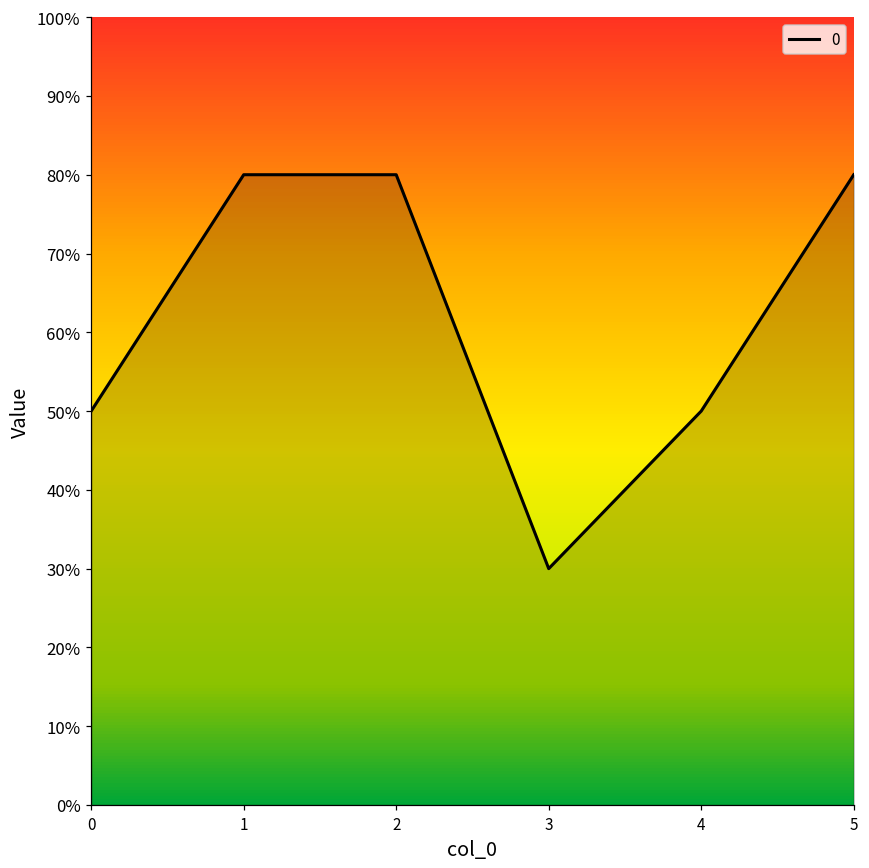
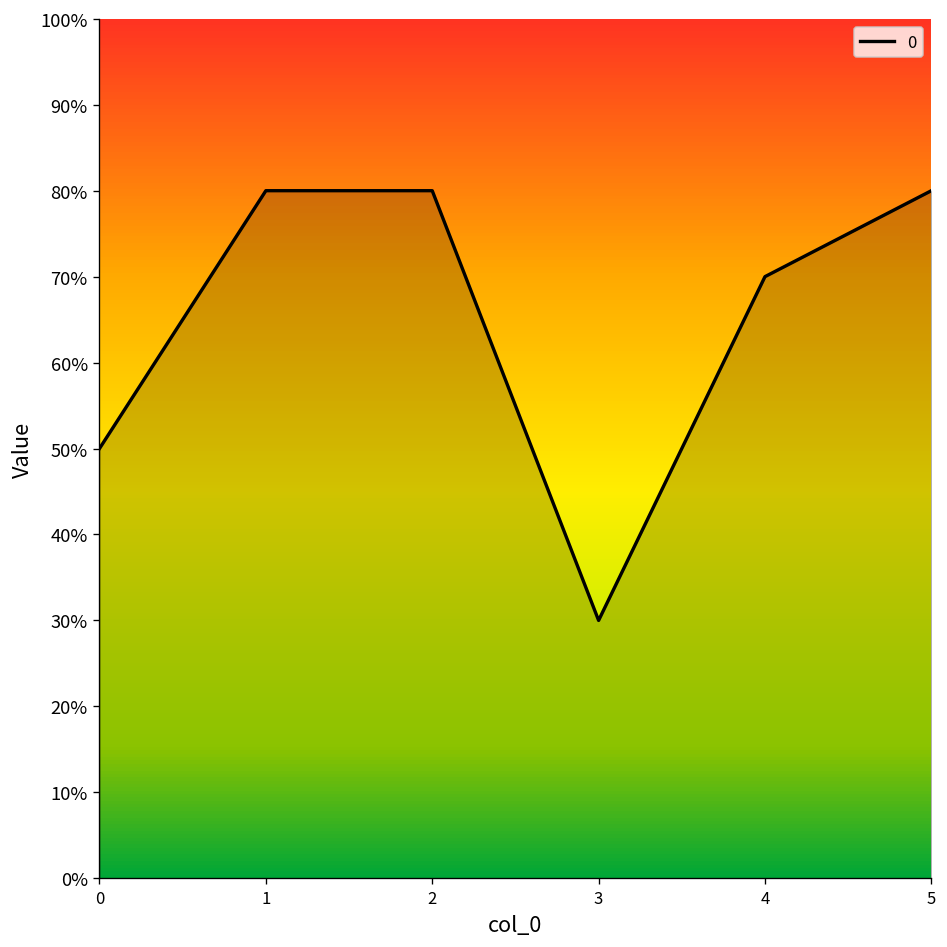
4: 50% -> 70%
